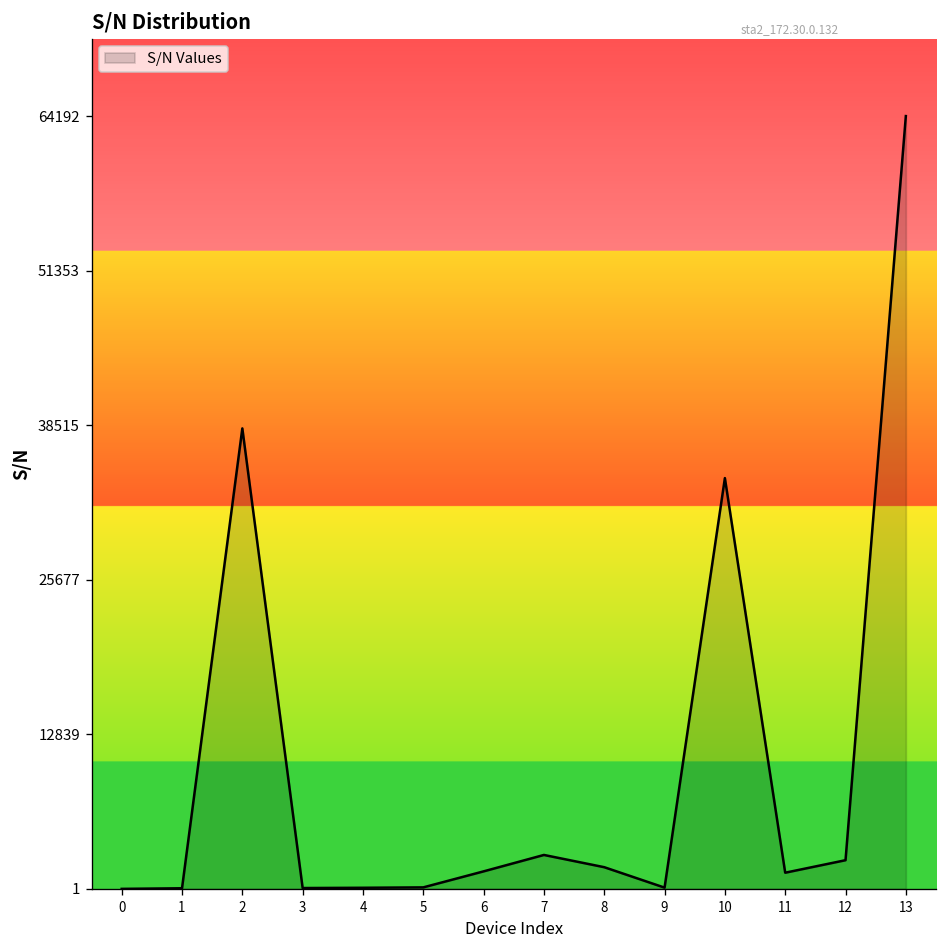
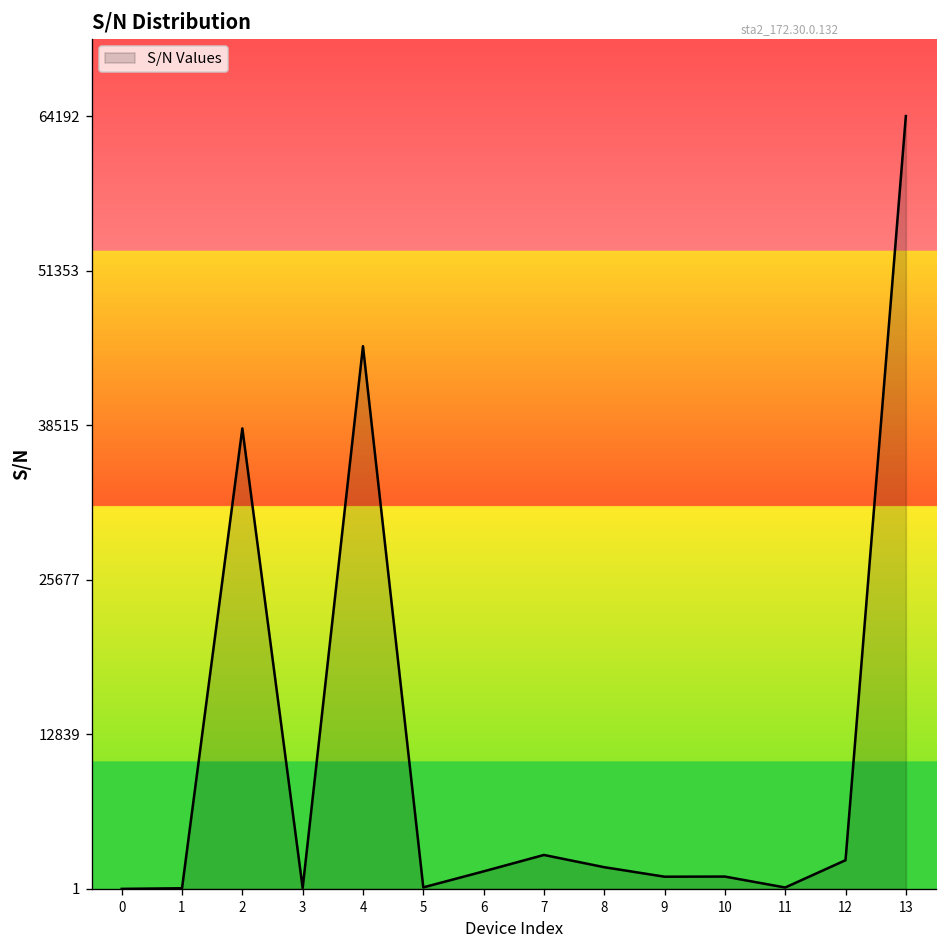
4: 100 -> 45100
9: 100 -> 1000
10: 34100 -> 1000
11: 1300 -> 100
